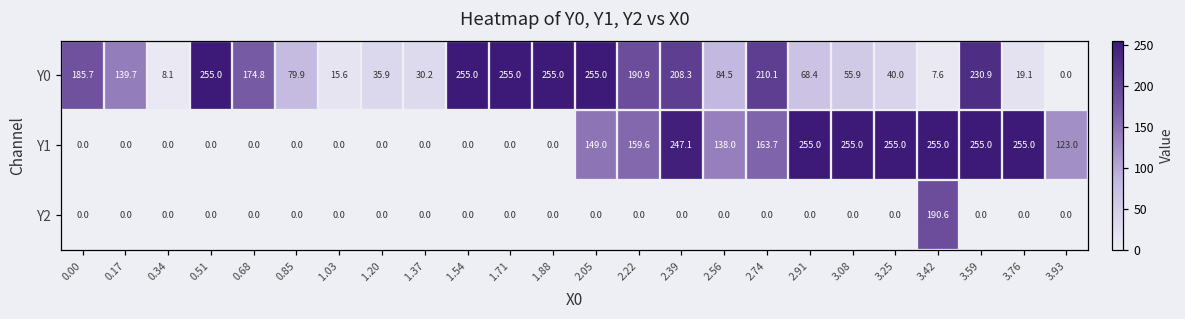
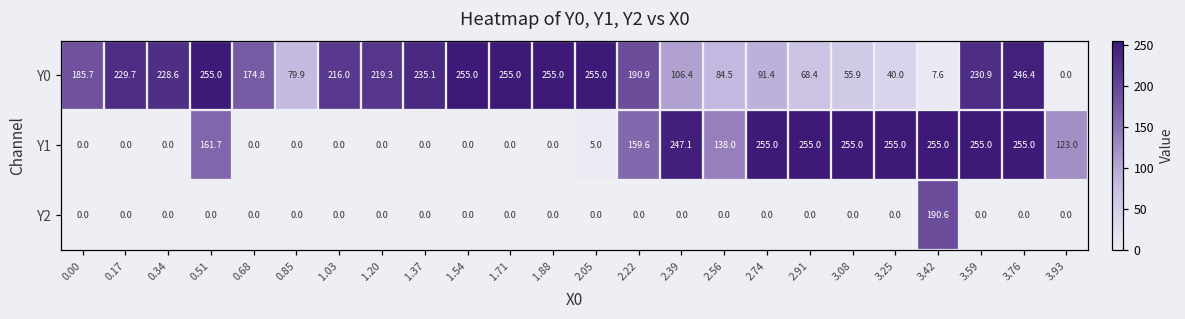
Y0, 0.17: 139.7 -> 229.7
Y0, 0.34: 8.1 -> 228.6
Y0, 1.03: 15.6 -> 216.0
Y0, 1.20: 35.9 -> 219.3
Y0, 1.37: 30.2 -> 235.1
Y0, 2.39: 208.3 -> 106.4
Y0, 2.74: 210.1 -> 91.4
Y0, 3.76: 19.1 -> 246.4
Y1, 0.51: 0.0 -> 161.7
Y1, 2.05: 149.0 -> 5.0
Y1, 2.74: 163.7 -> 255.0
